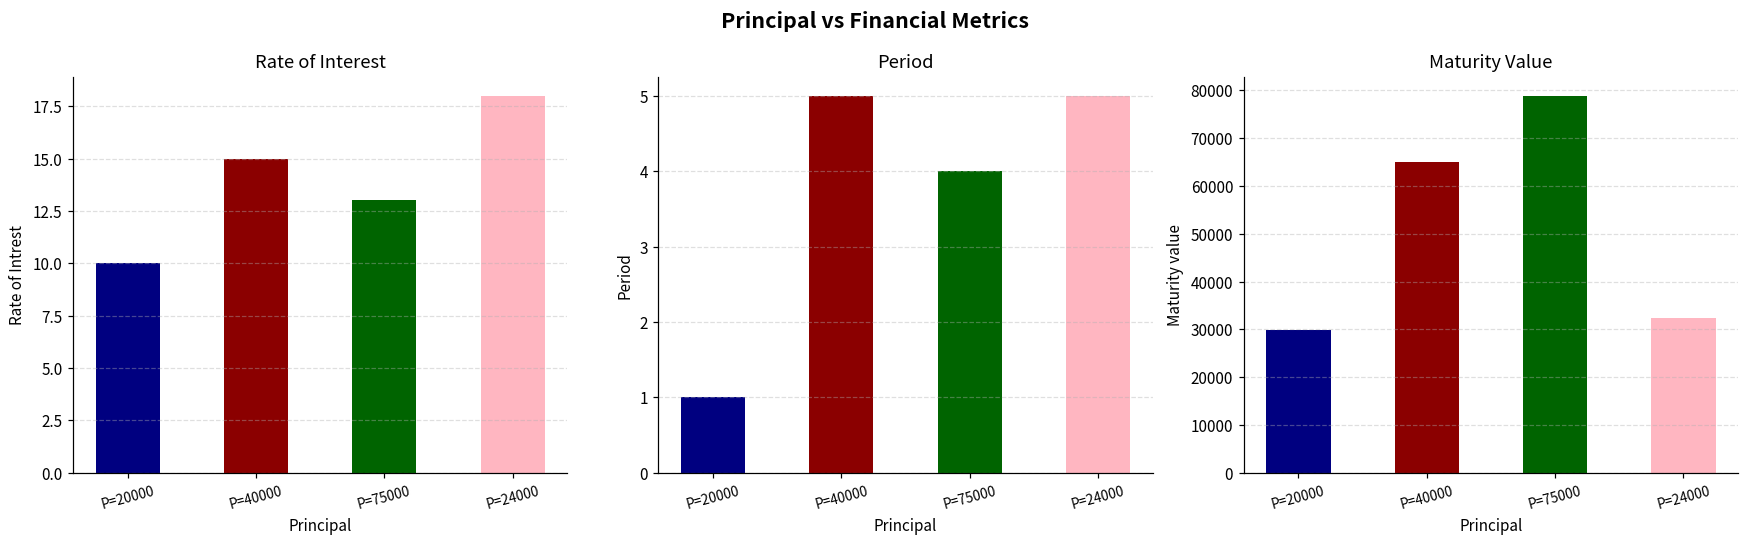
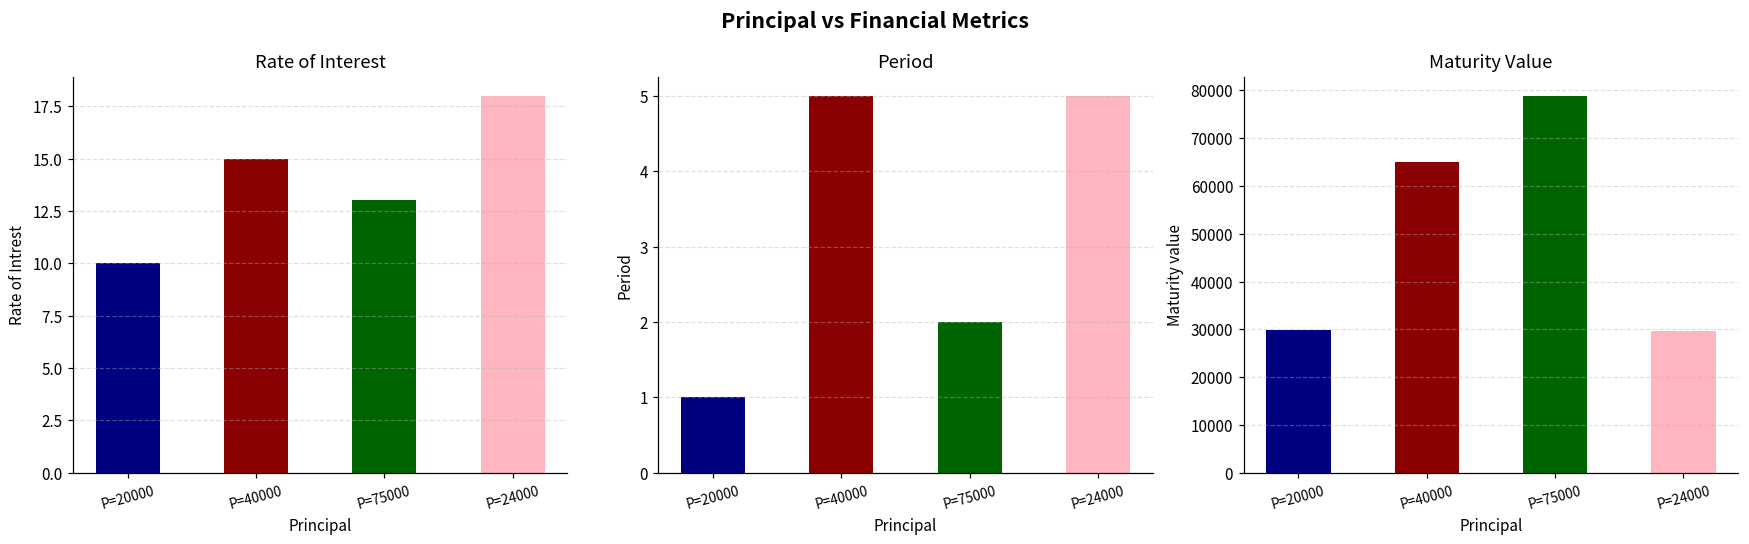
Period, P=75000: 4 -> 2
Maturity Value, P=24000: 32000 -> 30000
